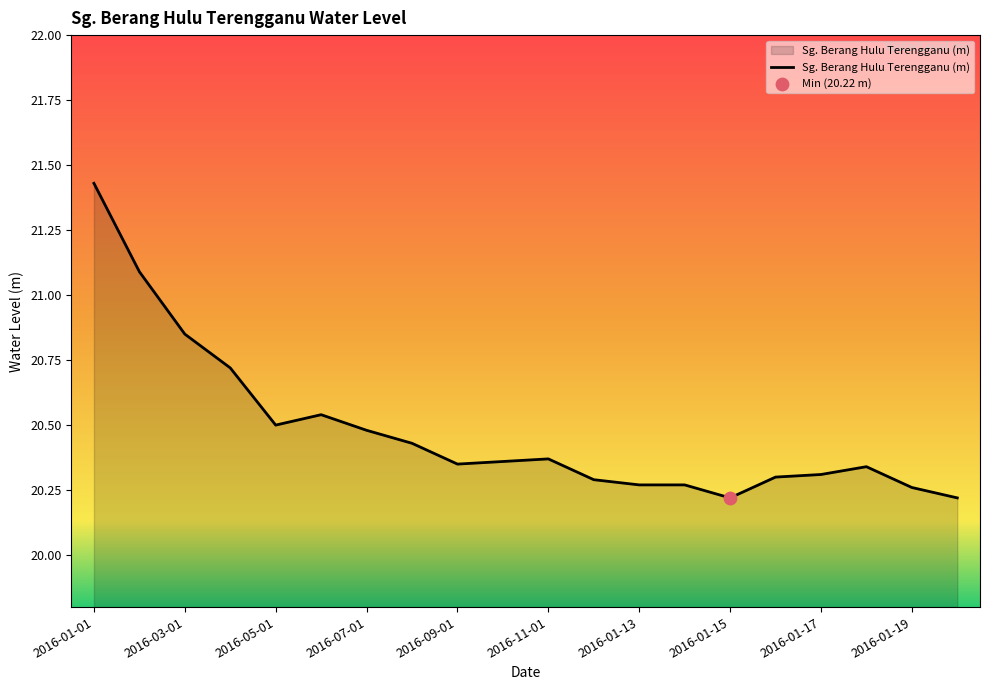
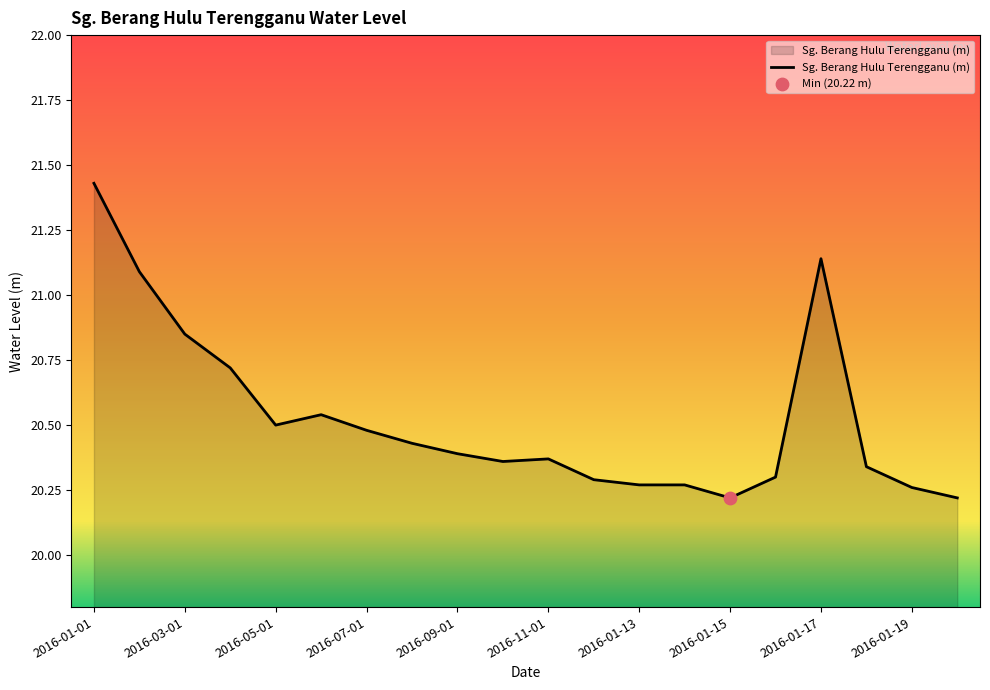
Sg. Berang Hulu Terengganu (m), 2016-09-01: 20.35 -> 20.39
Sg. Berang Hulu Terengganu (m), 2016-01-17: 20.31 -> 21.14
